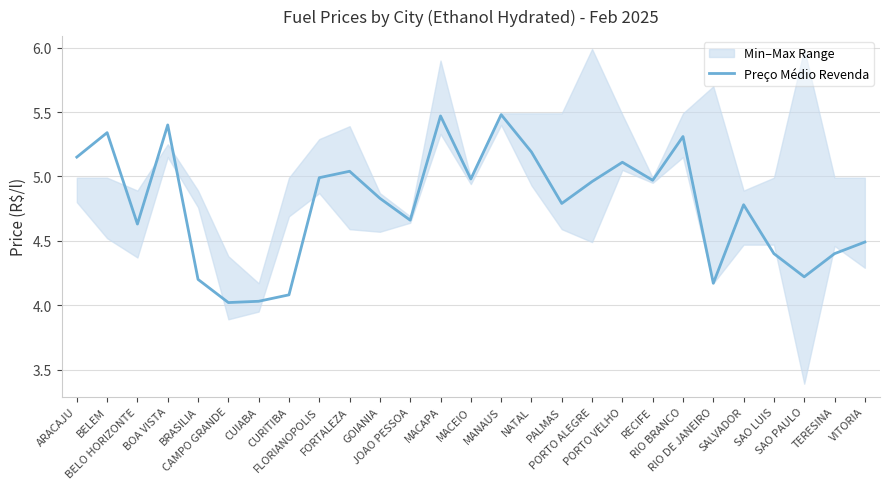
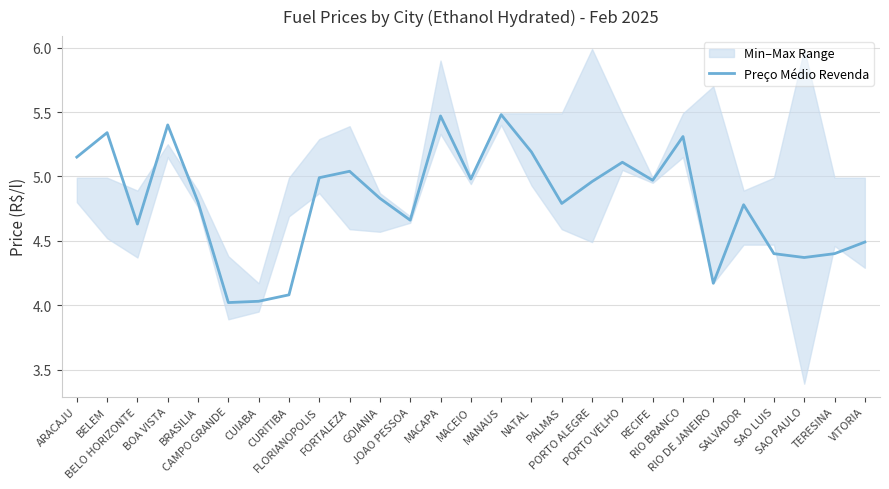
Preço Médio Revenda, BRASILIA: 4.2 -> 4.8
Preço Médio Revenda, SAO PAULO: 4.22 -> 4.37
